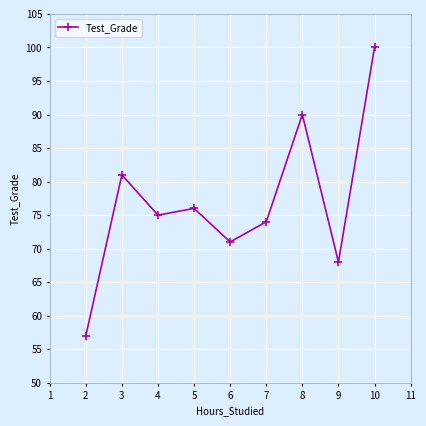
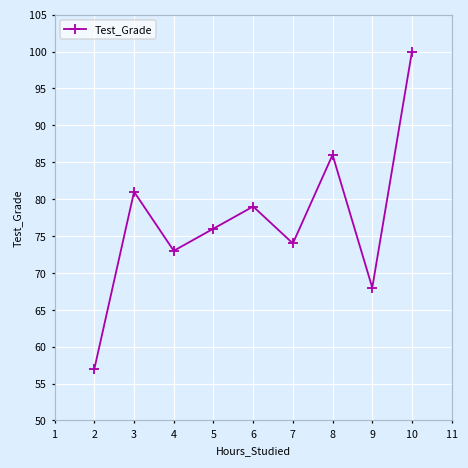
4: 75 -> 73
6: 71 -> 79
8: 90 -> 86
